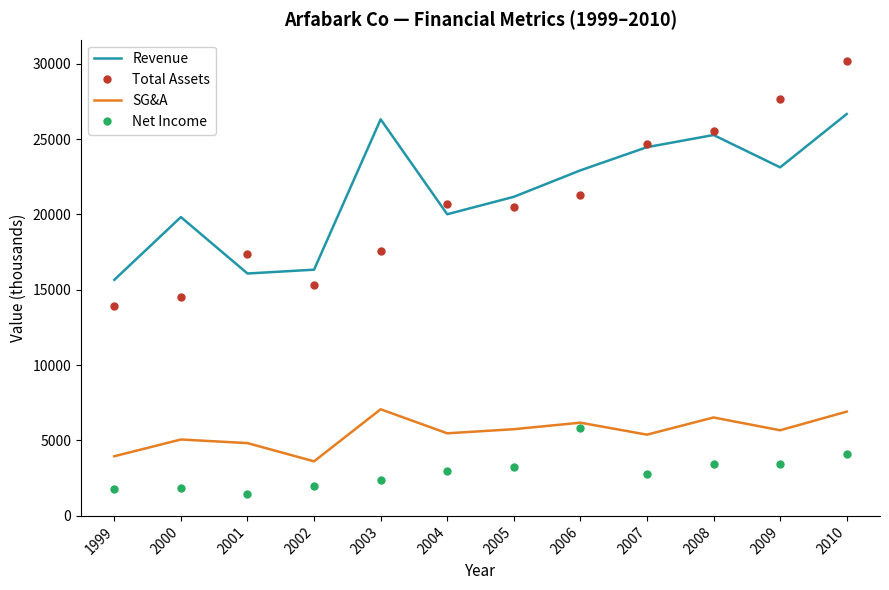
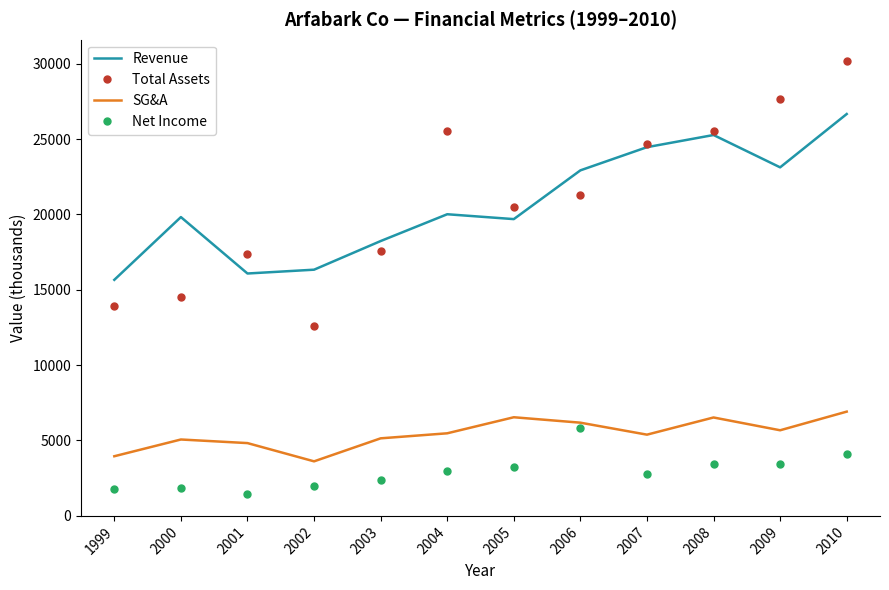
Total Assets, 2002: 15300 -> 12600
Revenue, 2003: 26300 -> 18200
SG&A, 2003: 7100 -> 5100
Total Assets, 2004: 20700 -> 25500
Revenue, 2005: 21200 -> 19700
SG&A, 2005: 5700 -> 6500
